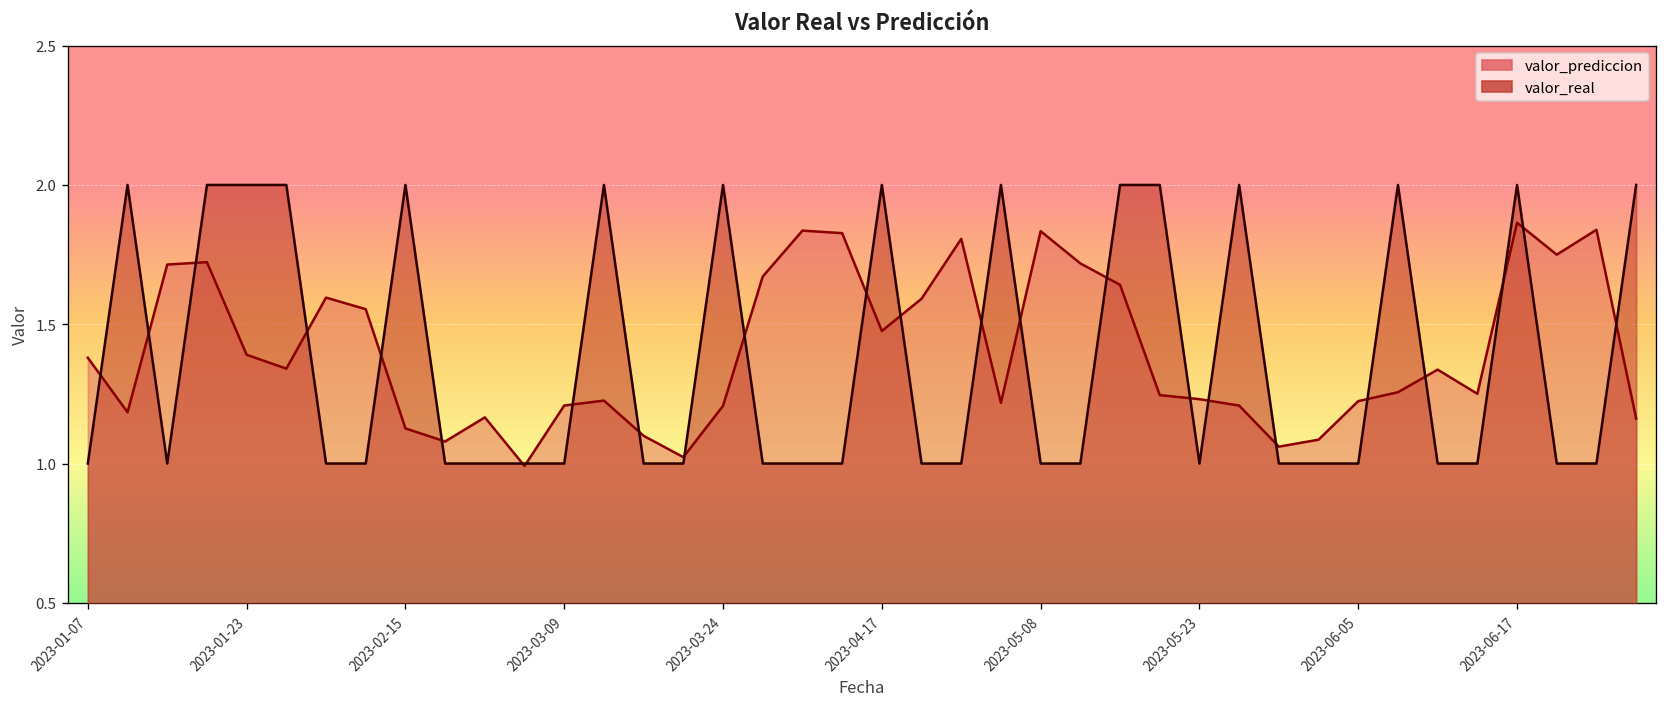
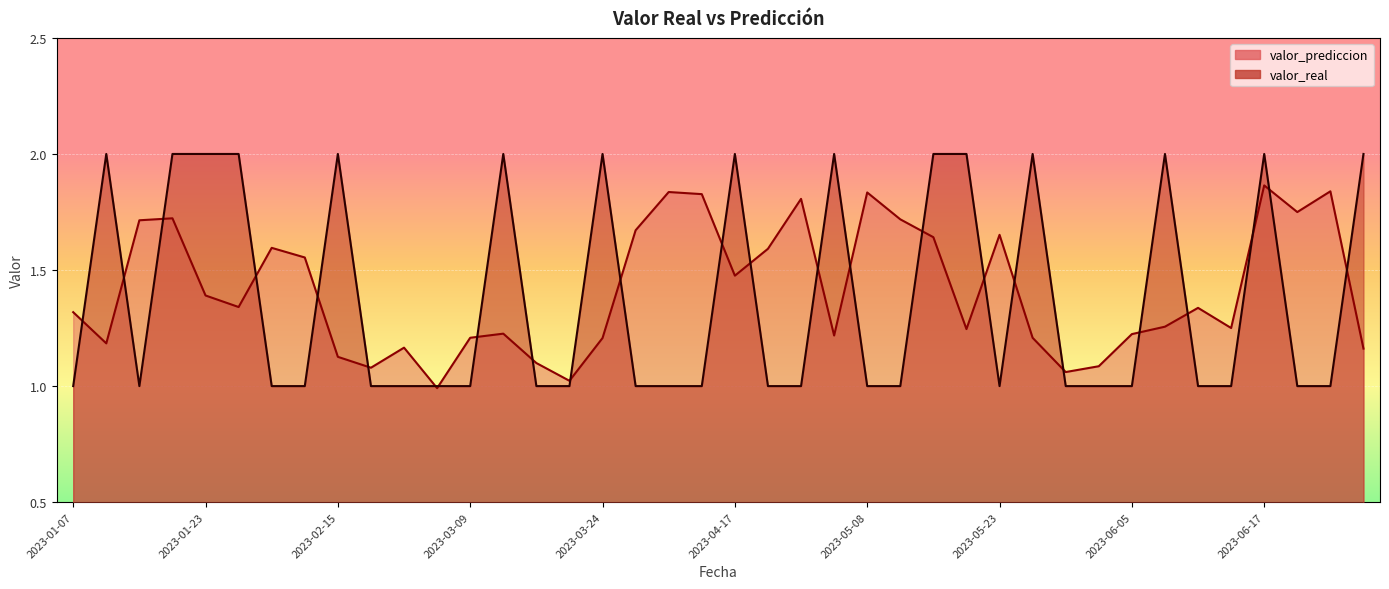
valor_prediccion, 2023-01-07: 1.38 -> 1.32
valor_prediccion, 2023-05-23: 1.23 -> 1.65
